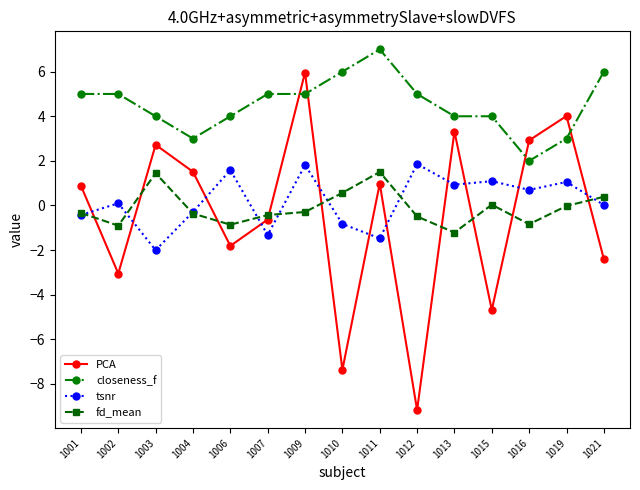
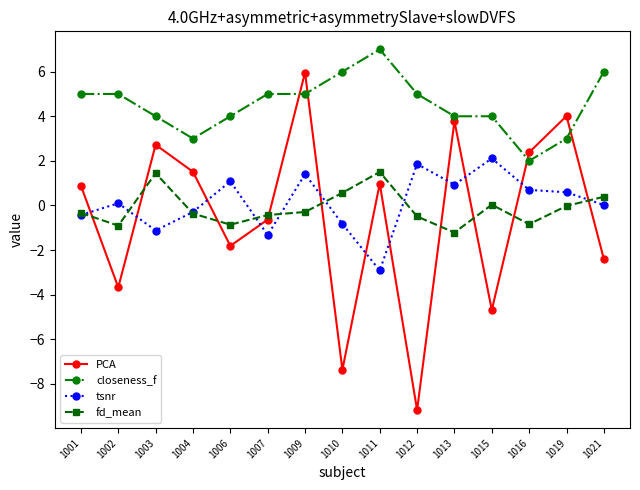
PCA, 1002: -3.1 -> -3.7
tsnr, 1003: -2.0 -> -1.1
tsnr, 1006: 1.6 -> 1.1
tsnr, 1009: 1.8 -> 1.4
tsnr, 1011: -1.5 -> -2.9
PCA, 1013: 3.3 -> 3.8
tsnr, 1015: 1.1 -> 2.1
PCA, 1016: 2.9 -> 2.4
tsnr, 1019: 1.1 -> 0.6
